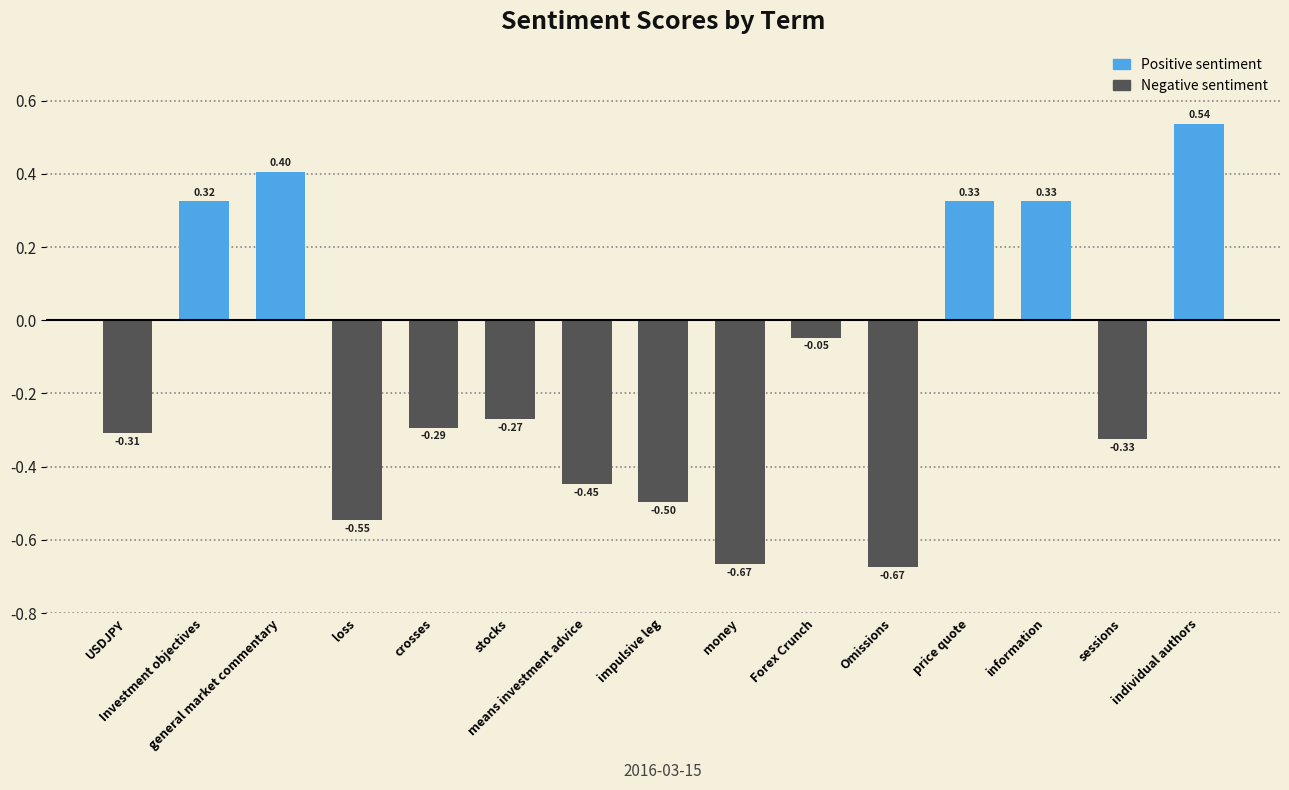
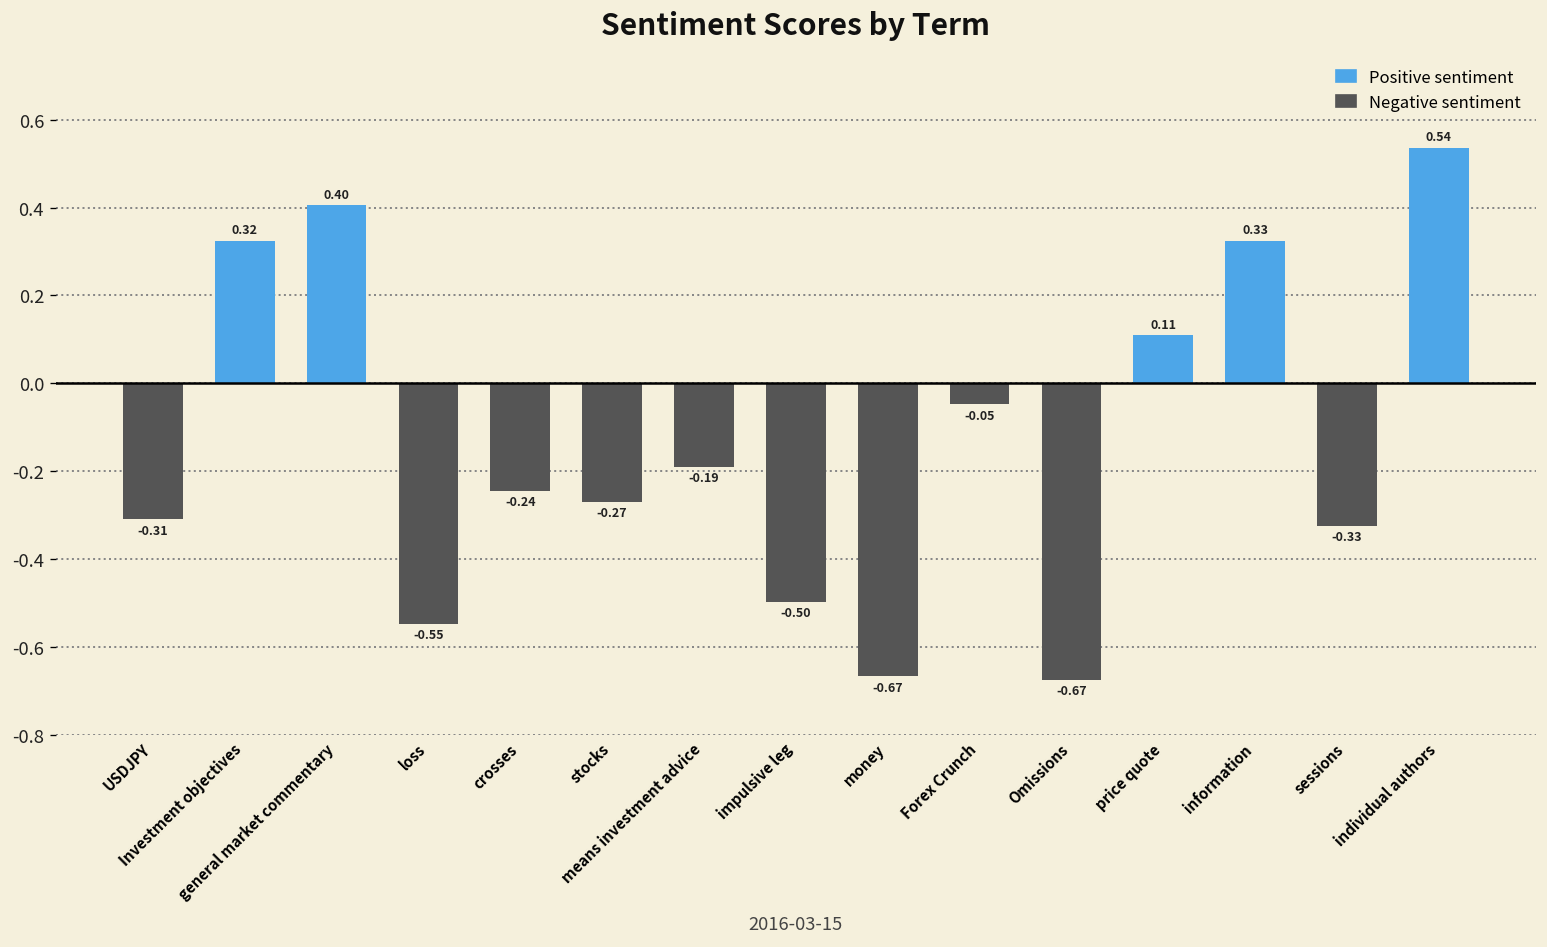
crosses: -0.29 -> -0.24
means investment advice: -0.45 -> -0.19
price quote: 0.33 -> 0.11
